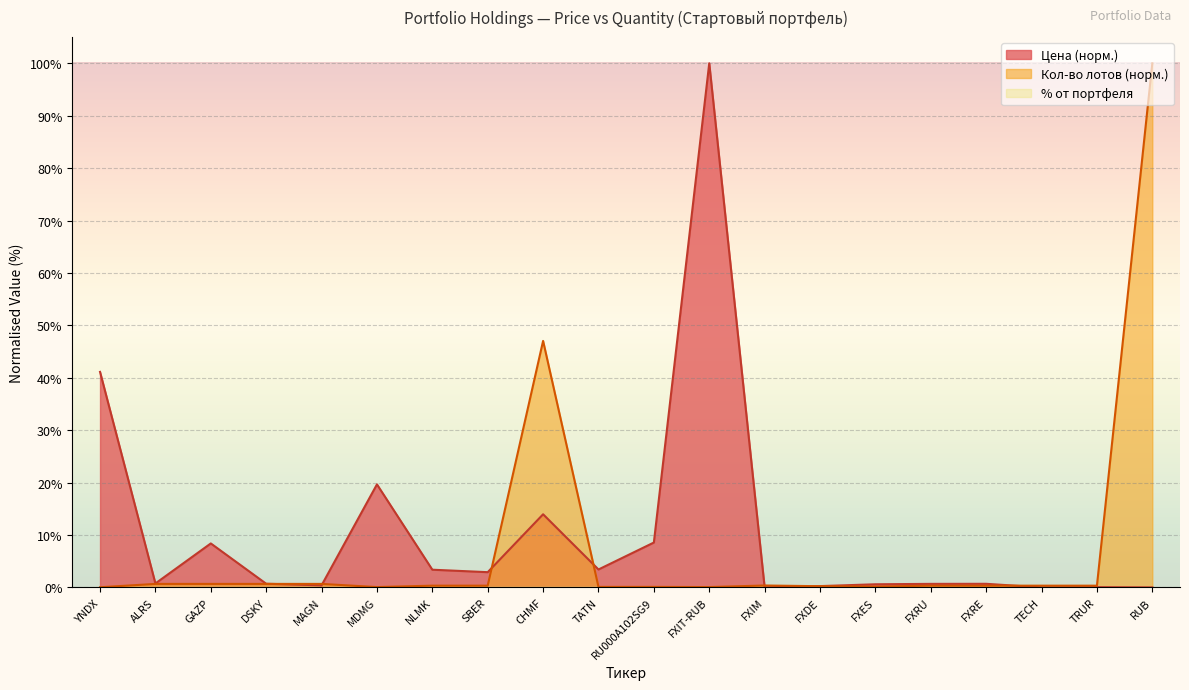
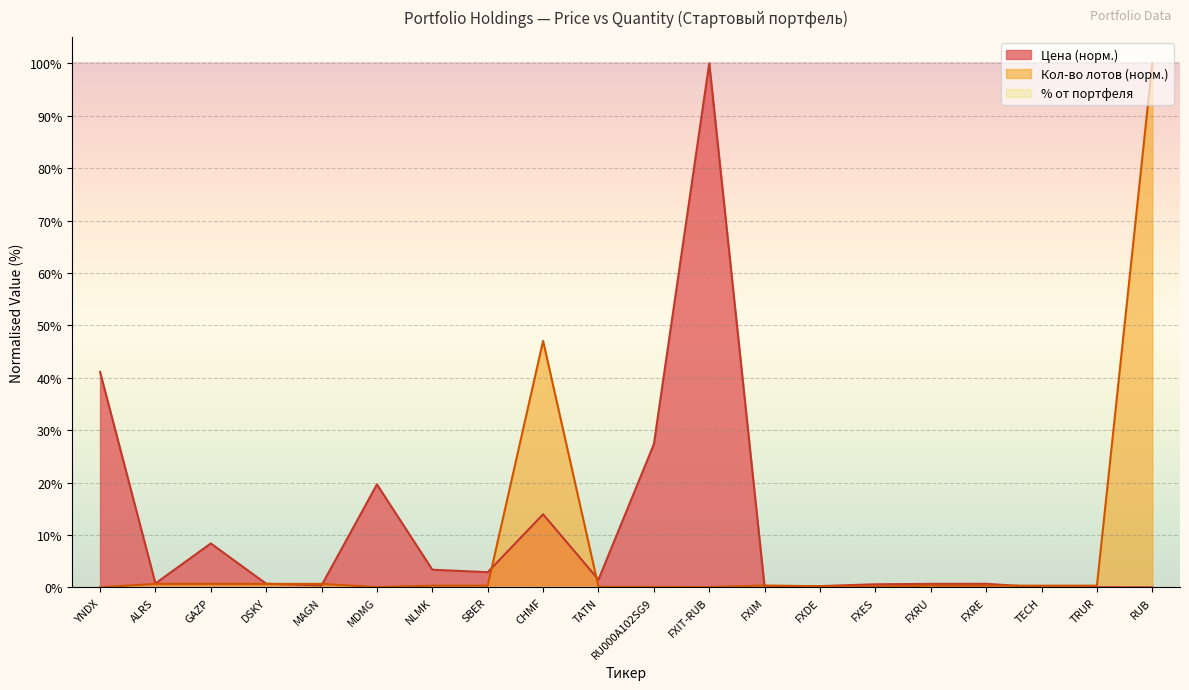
Цена (норм.), TATN: 3% -> 1%
Цена (норм.), RU000A102SG9: 9% -> 27%
